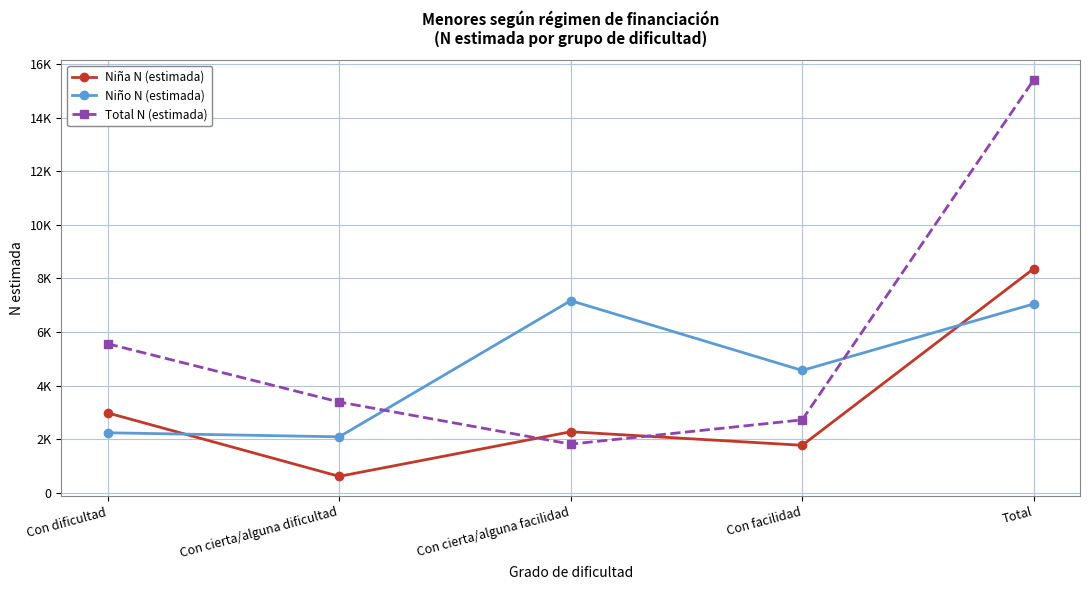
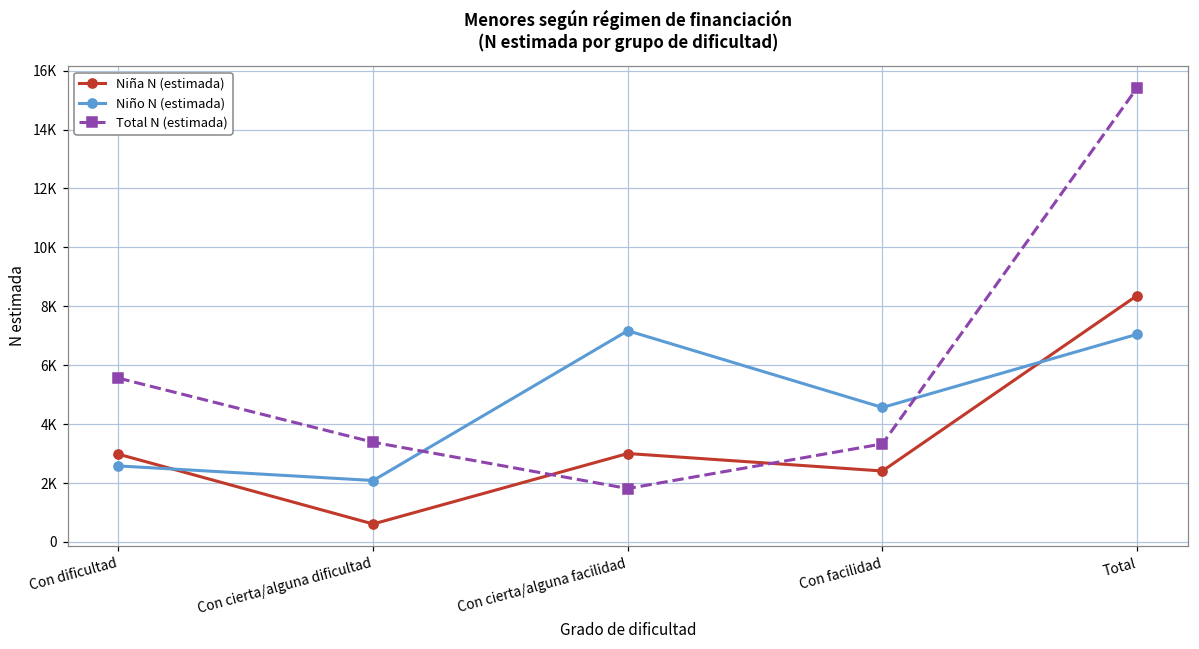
Niño N (estimada), Con dificultad: 2200 -> 2600
Niña N (estimada), Con cierta/alguna facilidad: 2300 -> 3000
Niña N (estimada), Con facilidad: 1800 -> 2400
Total N (estimada), Con facilidad: 2700 -> 3300
